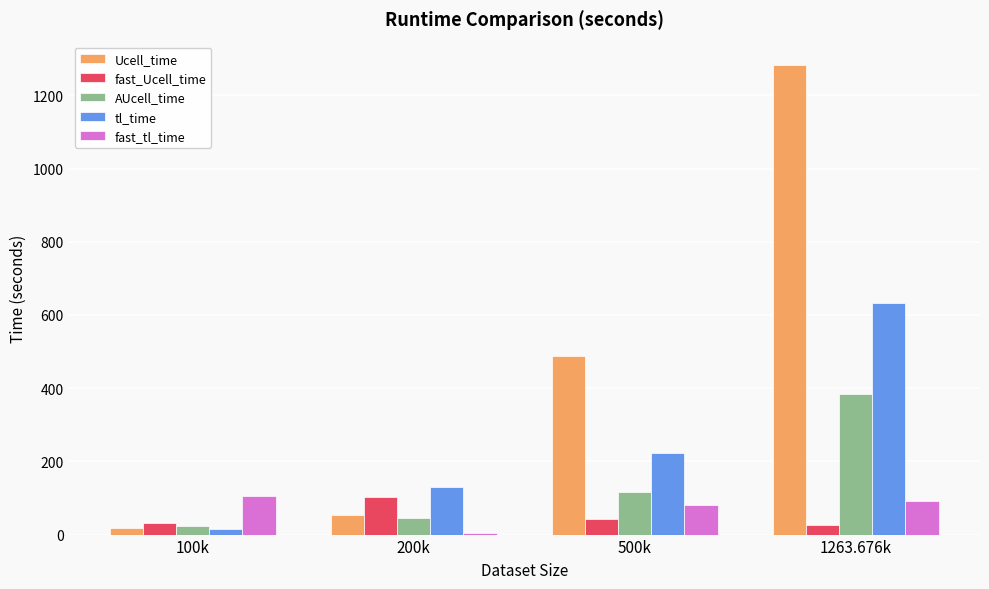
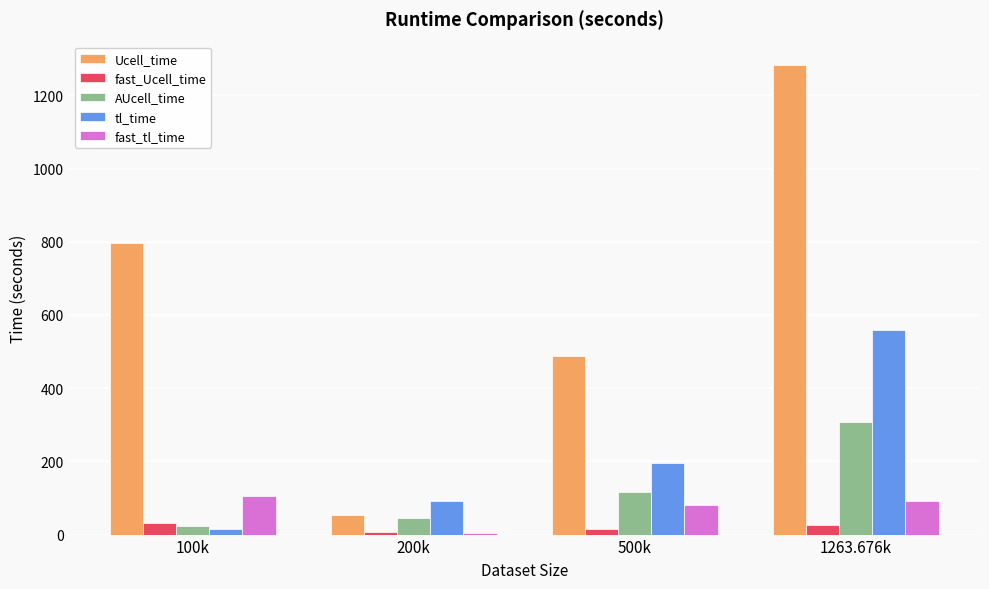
Ucell_time, 100k: 20 -> 800
fast_Ucell_time, 200k: 100 -> 10
tl_time, 200k: 130 -> 90
fast_Ucell_time, 500k: 40 -> 20
tl_time, 500k: 220 -> 200
AUcell_time, 1263.676k: 380 -> 310
tl_time, 1263.676k: 630 -> 560
